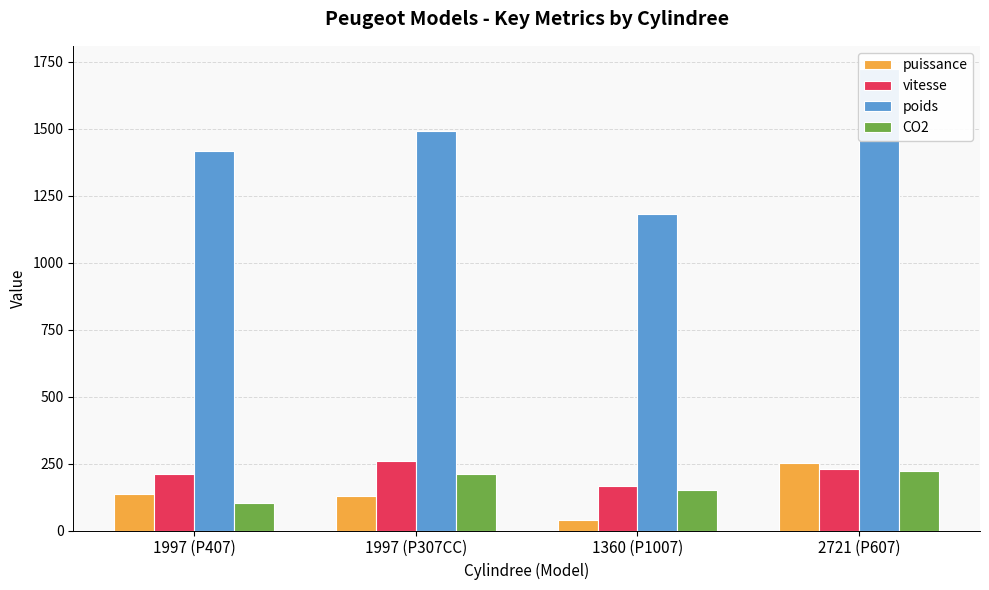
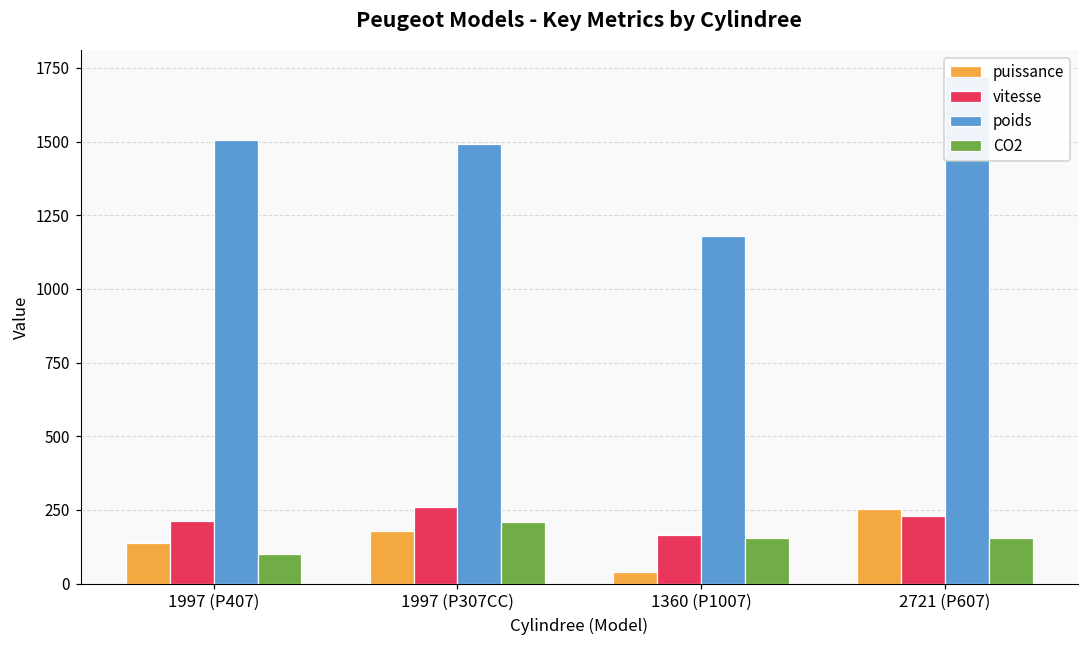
poids, 1997 (P407): 1420 -> 1510
puissance, 1997 (P307CC): 130 -> 180
CO2, 2721 (P607): 220 -> 160
